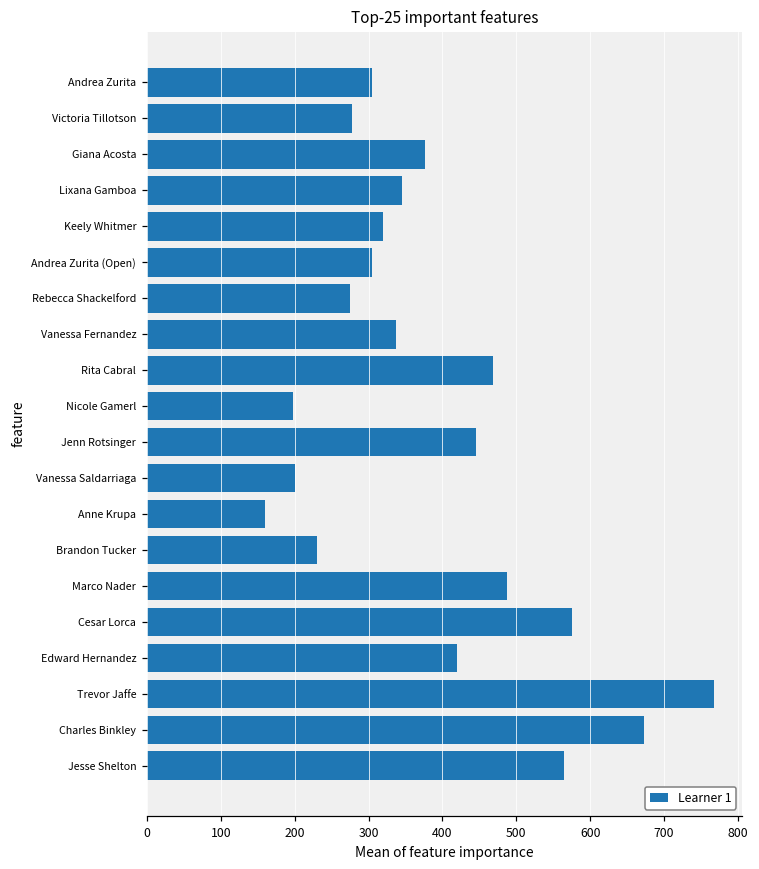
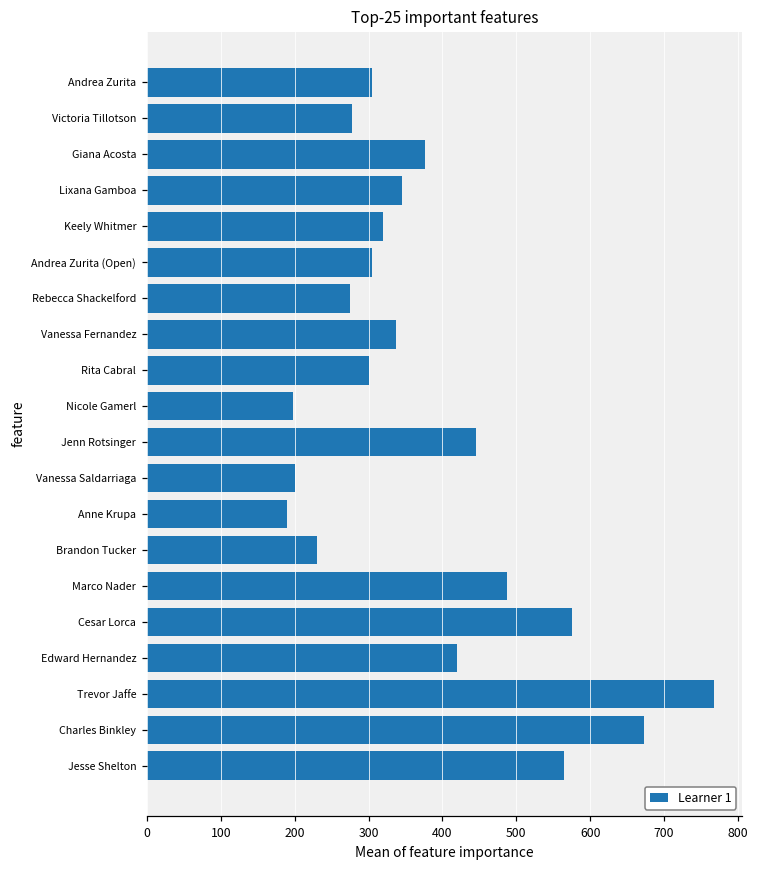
Rita Cabral: 470 -> 300
Anne Krupa: 160 -> 190
